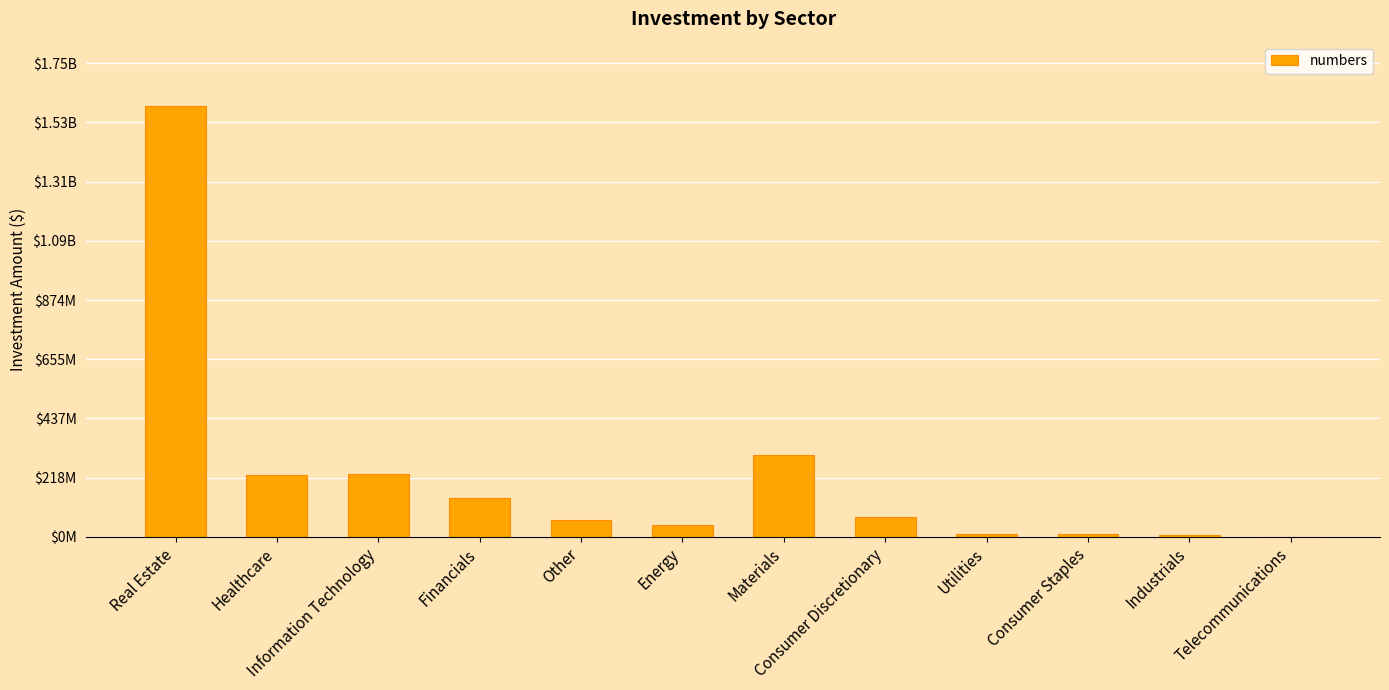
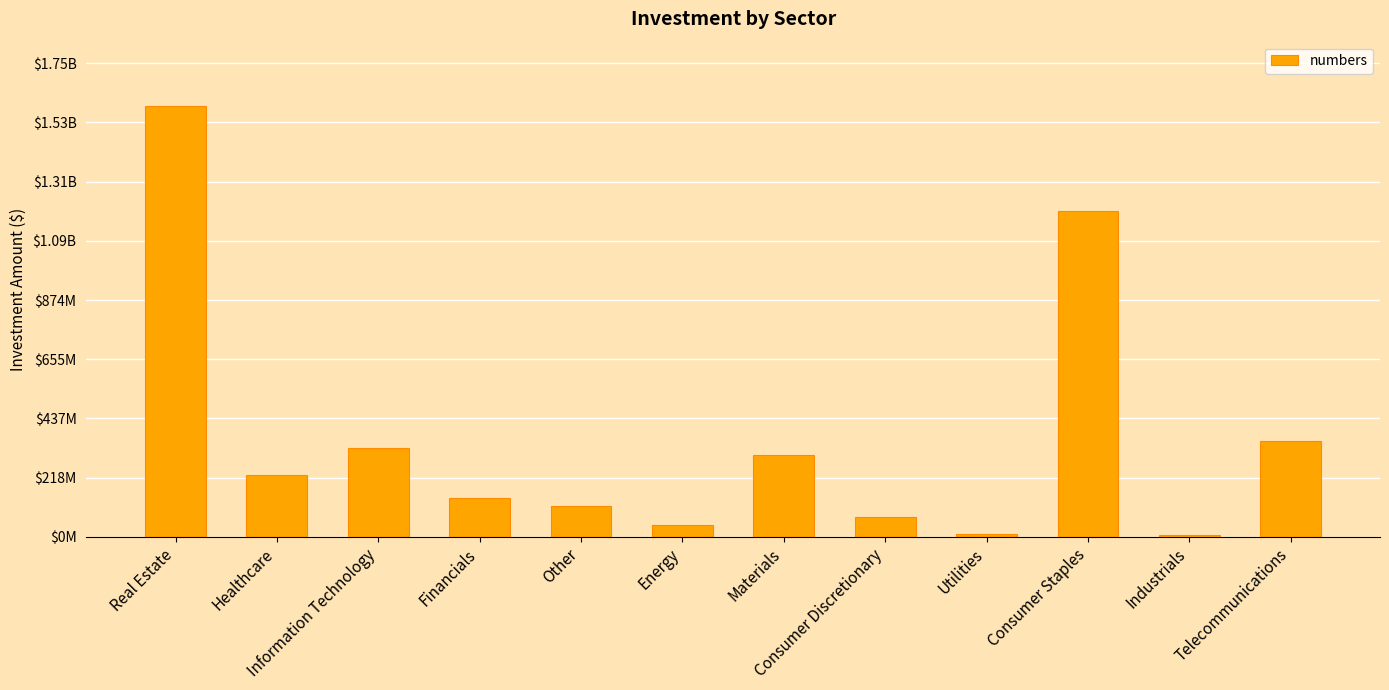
Information Technology: $230000000 -> $330000000
Other: $60000000 -> $110000000
Consumer Staples: $10000000 -> $1200000000
Telecommunications: $0 -> $350000000
